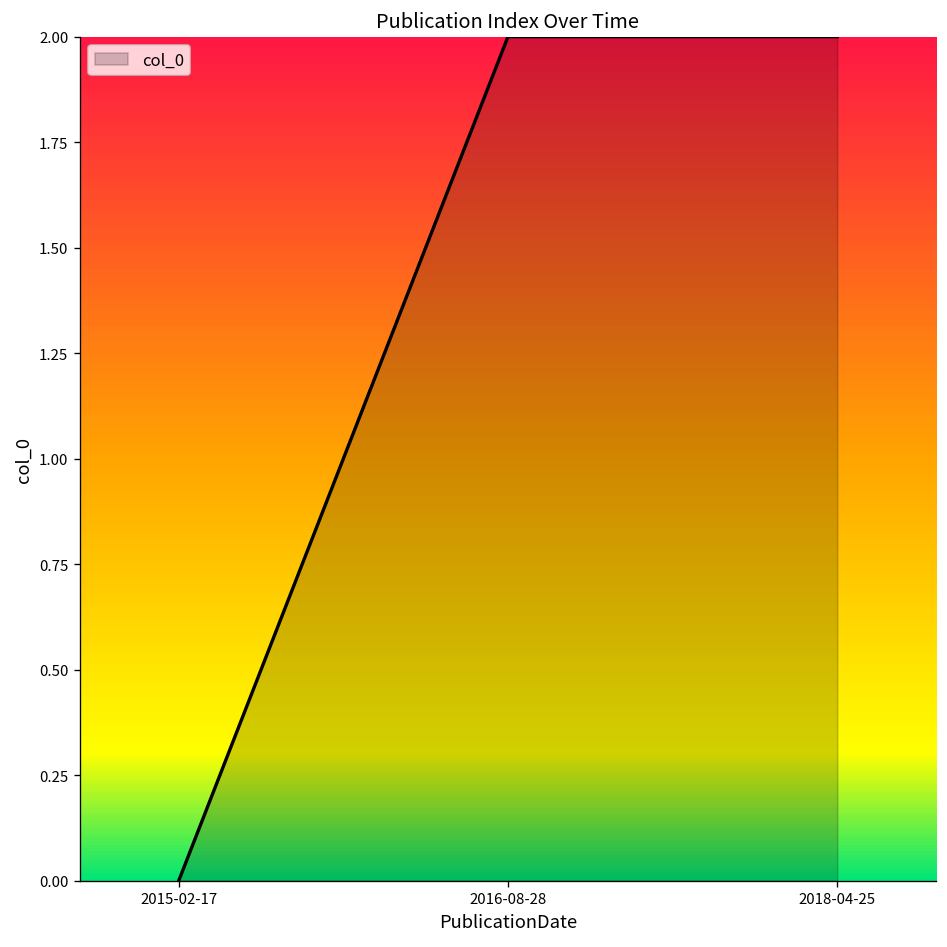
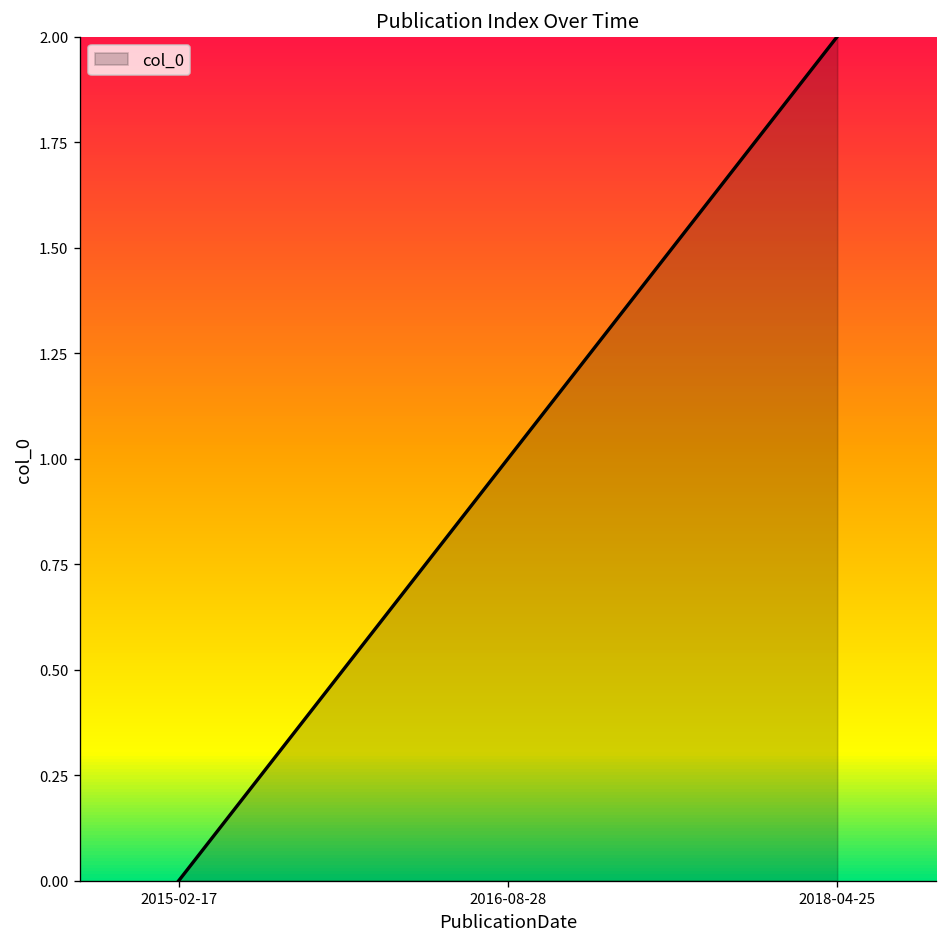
2016-08-28: 2 -> 1
